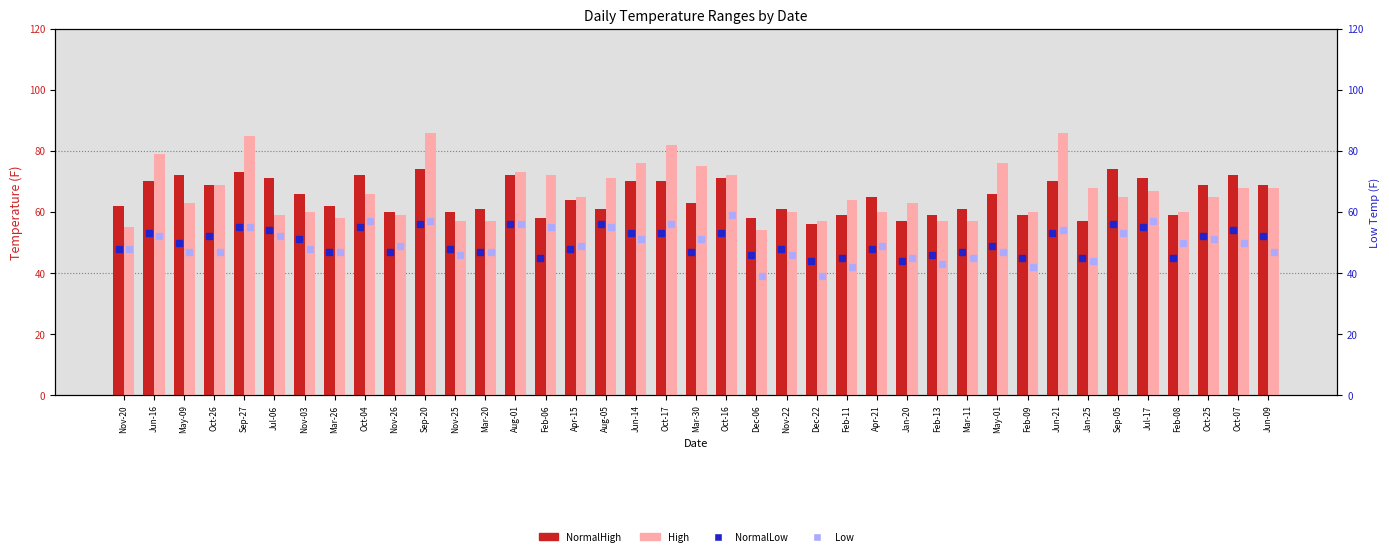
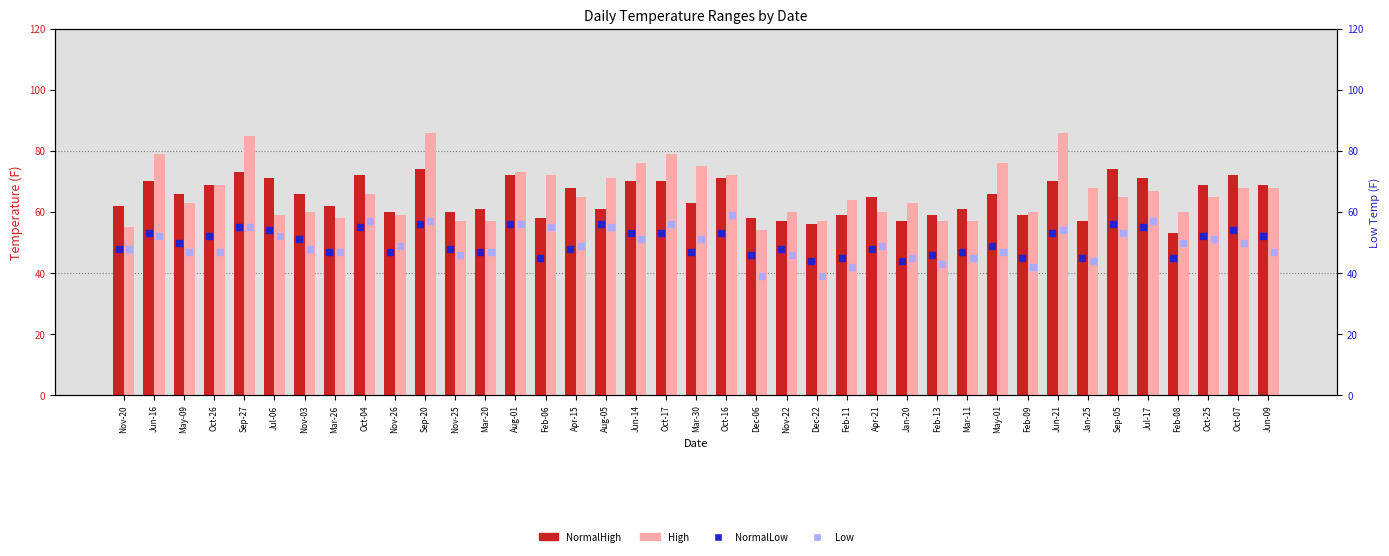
NormalHigh, May-09: 72 -> 66
NormalHigh, Apr-15: 64 -> 68
High, Oct-17: 82 -> 79
NormalHigh, Nov-22: 61 -> 57
NormalHigh, Feb-08: 59 -> 53
